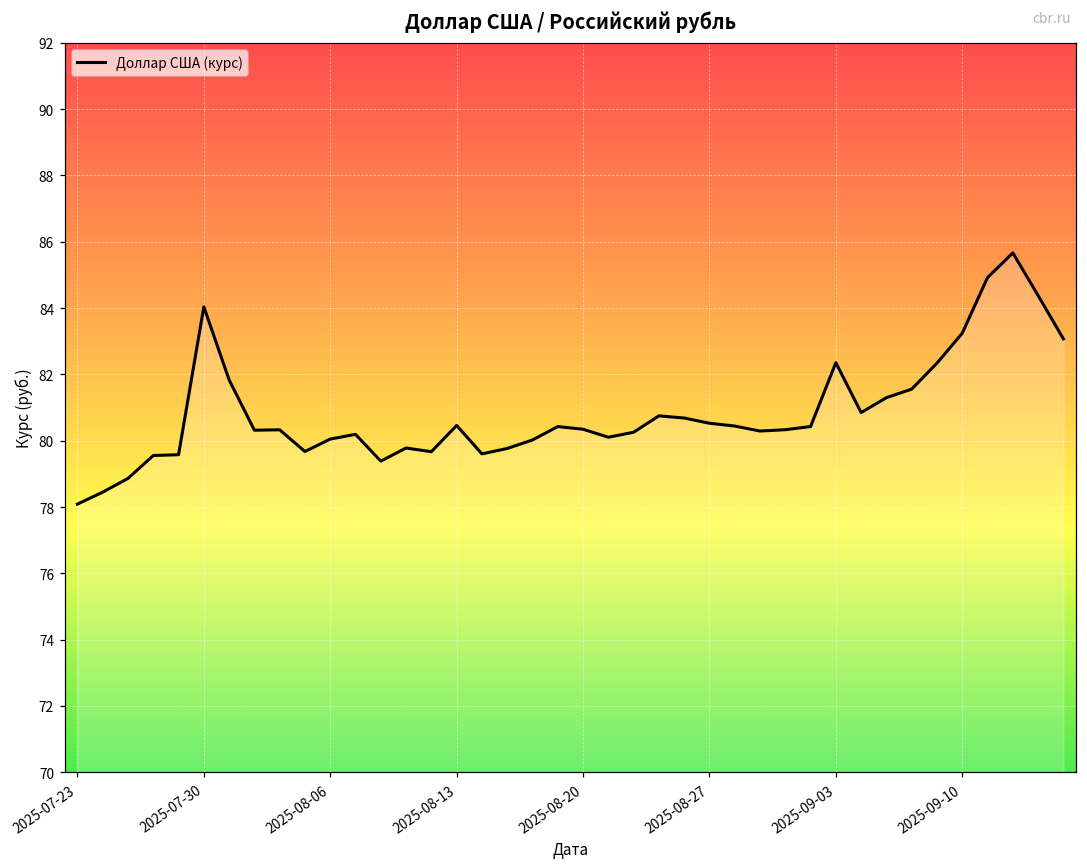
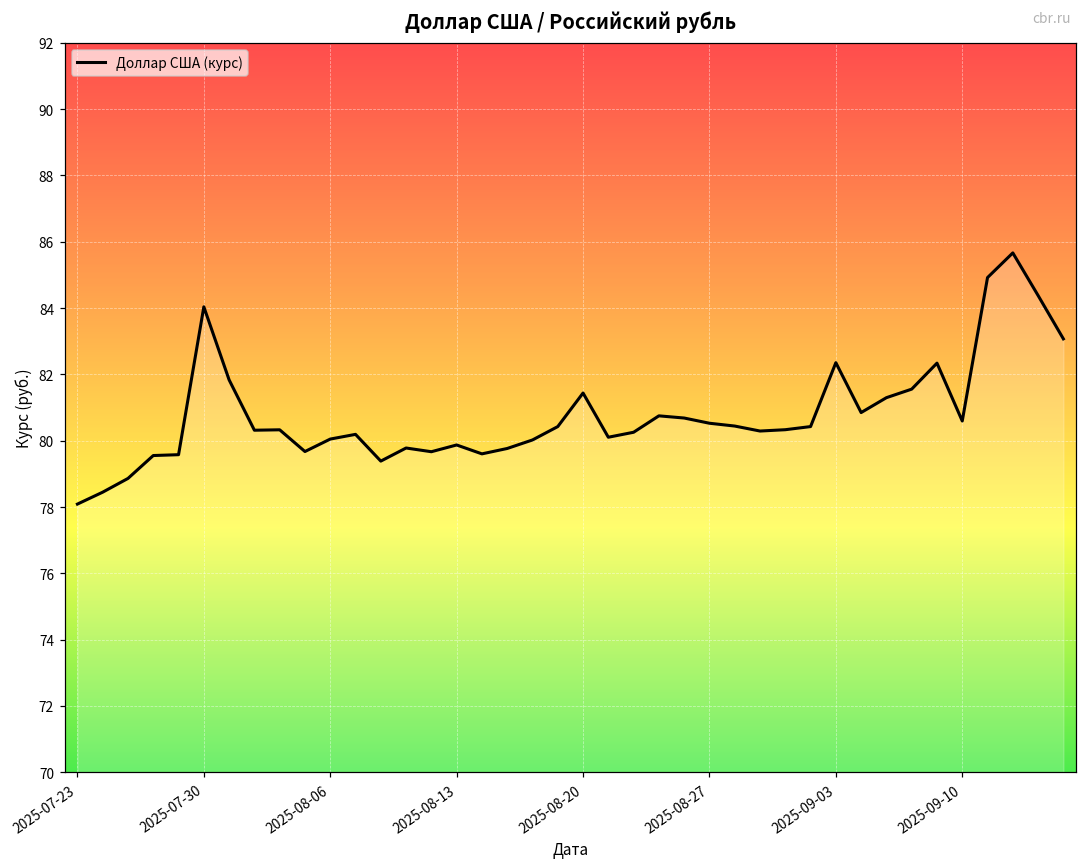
2025-08-13: 80.5 -> 79.9
2025-08-20: 80.3 -> 81.4
2025-09-10: 83.2 -> 80.6
